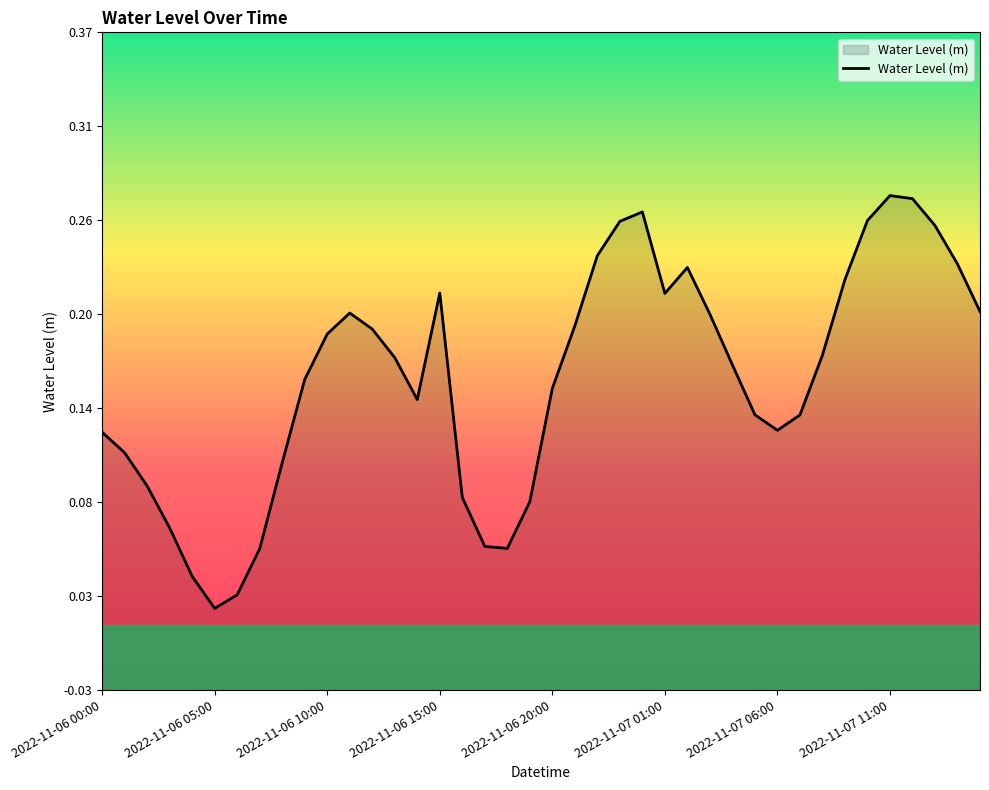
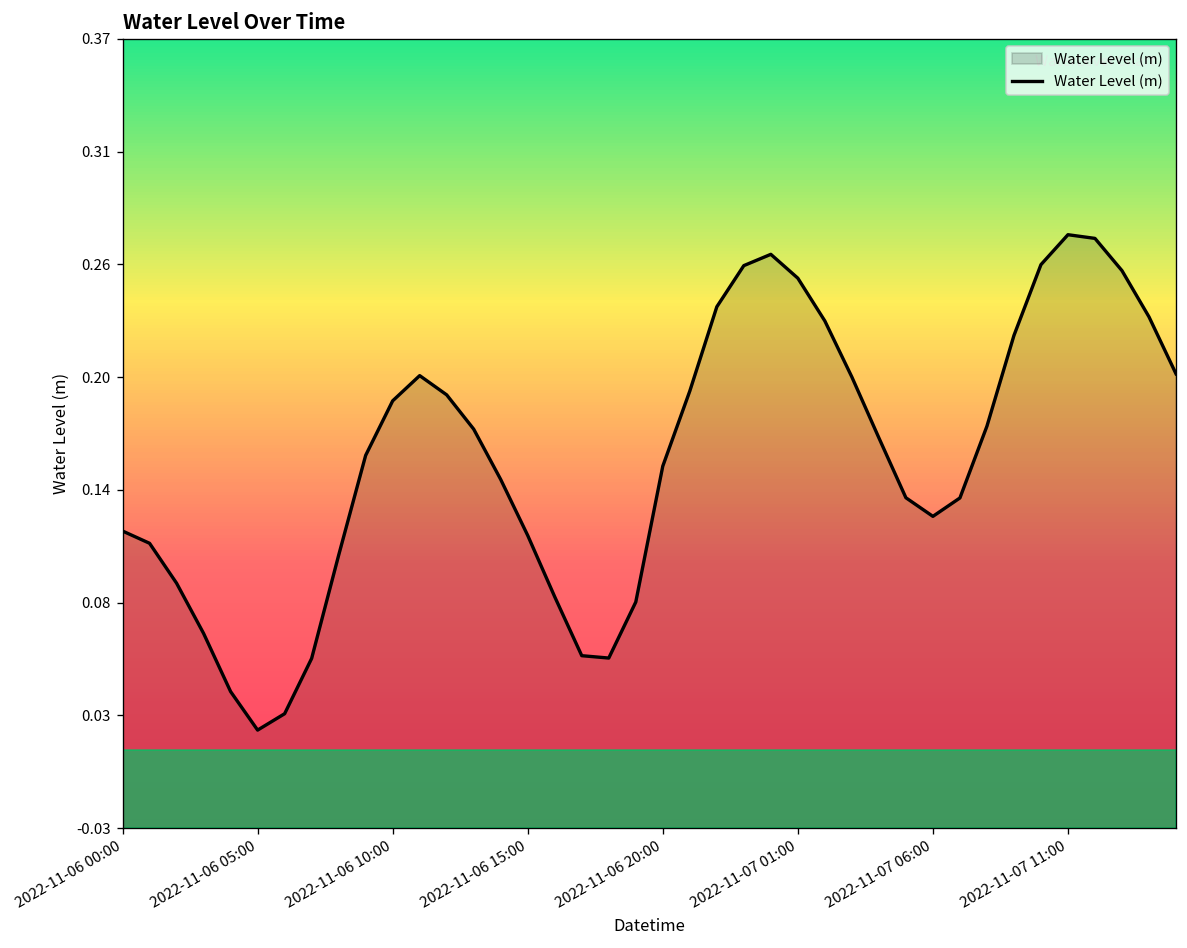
2022-11-06 00:00: 0.126 -> 0.119
2022-11-06 15:00: 0.211 -> 0.117
2022-11-07 01:00: 0.211 -> 0.248
